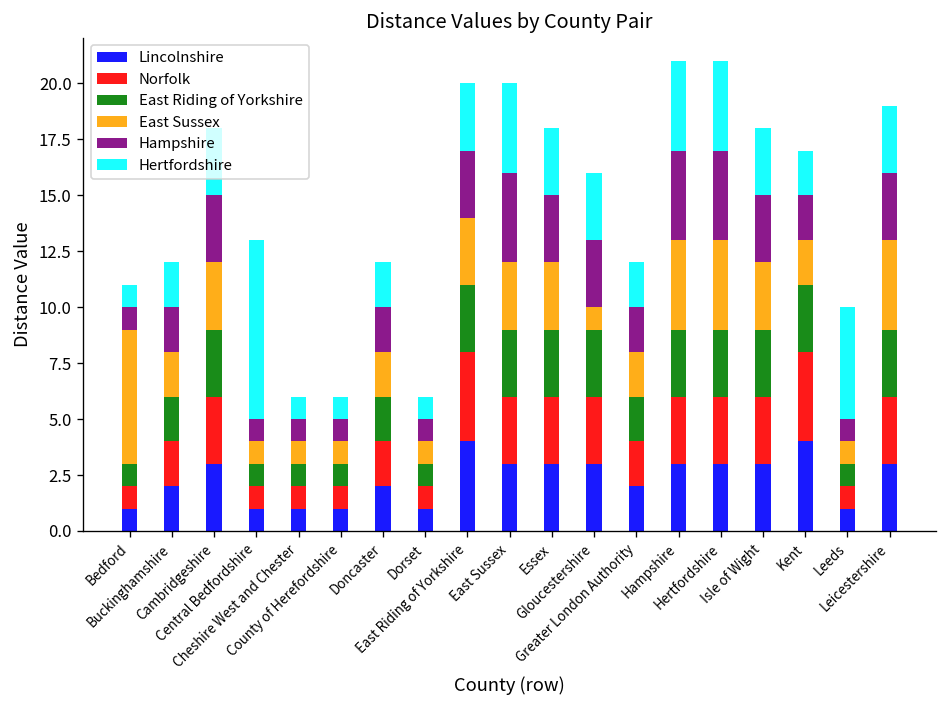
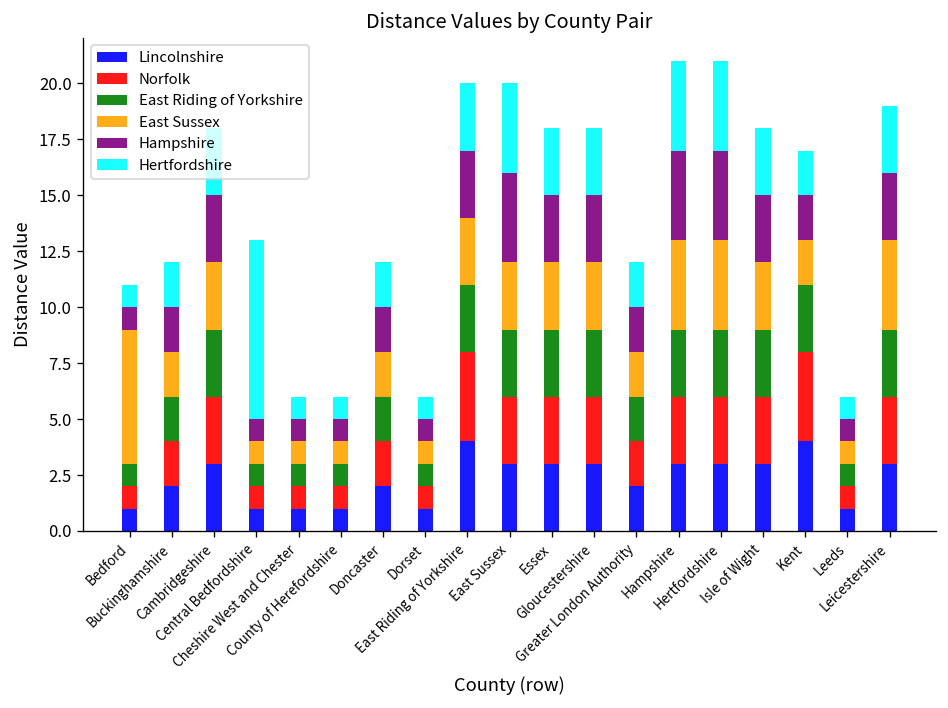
East Sussex, Gloucestershire: 1 -> 3
Hertfordshire, Leeds: 5 -> 1
